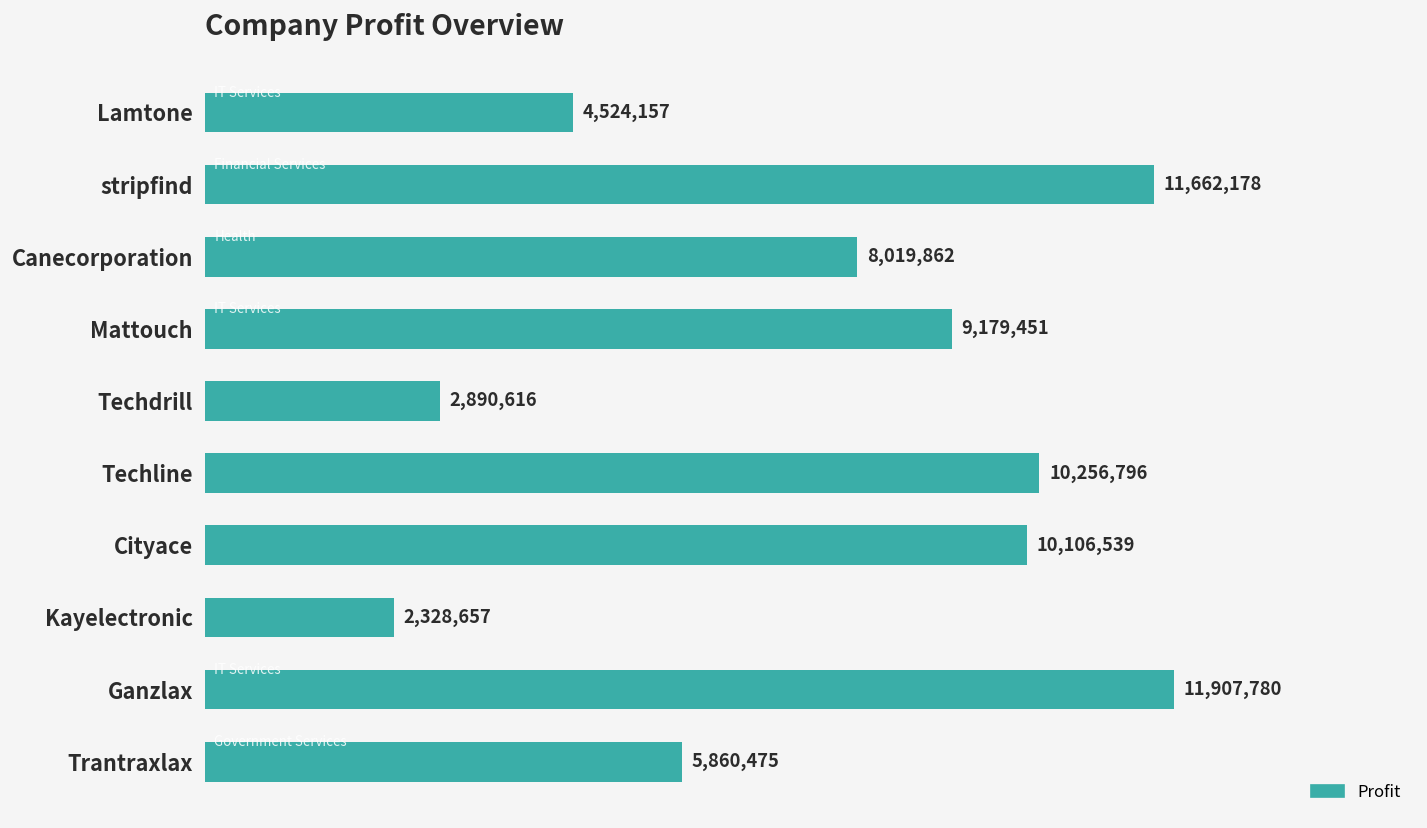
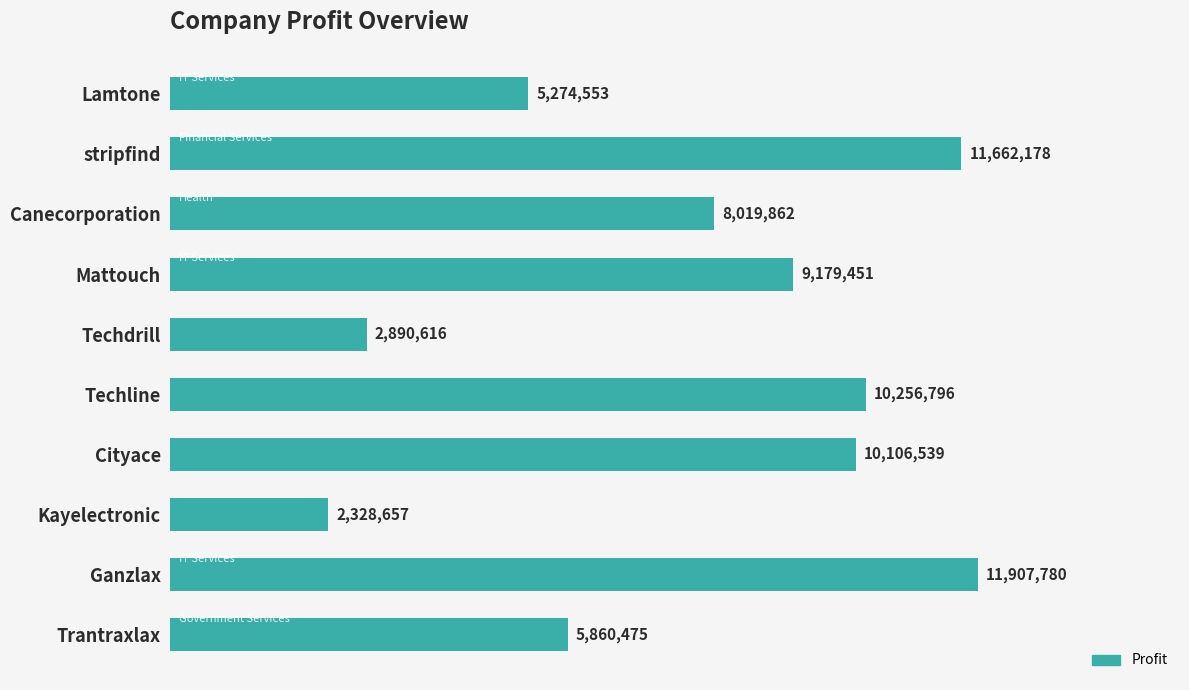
Lamtone: 4,524,157 -> 5,274,553
